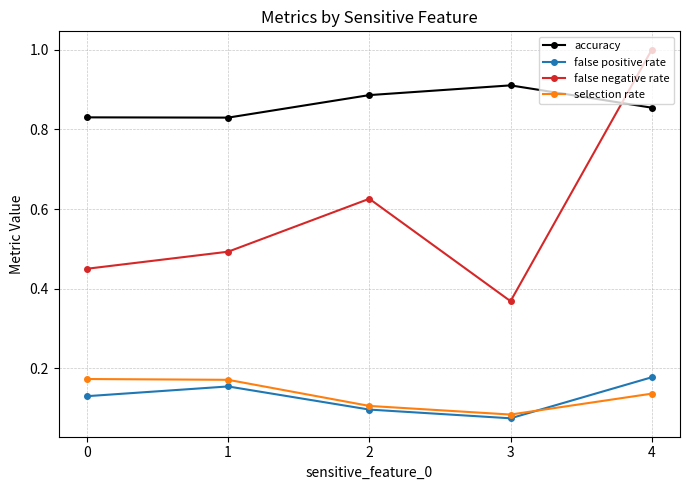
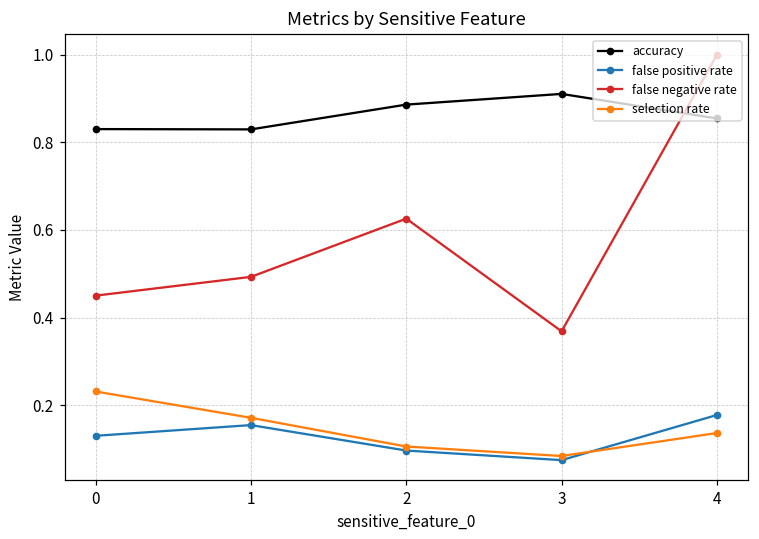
selection rate, 0: 0.17 -> 0.23
